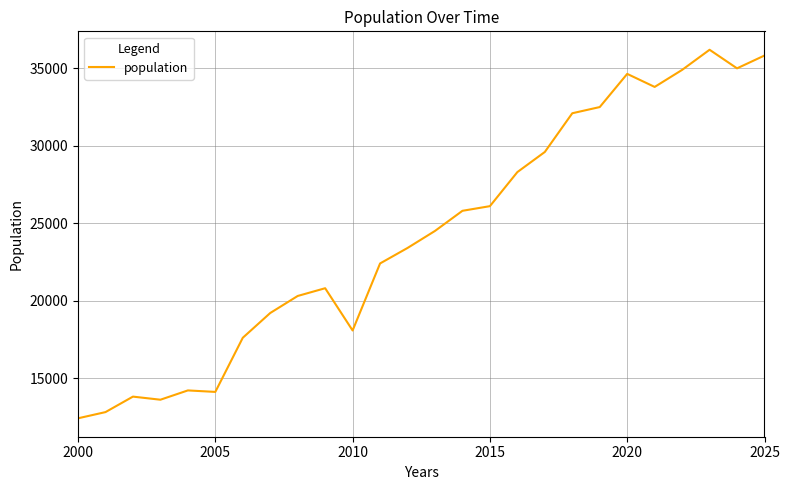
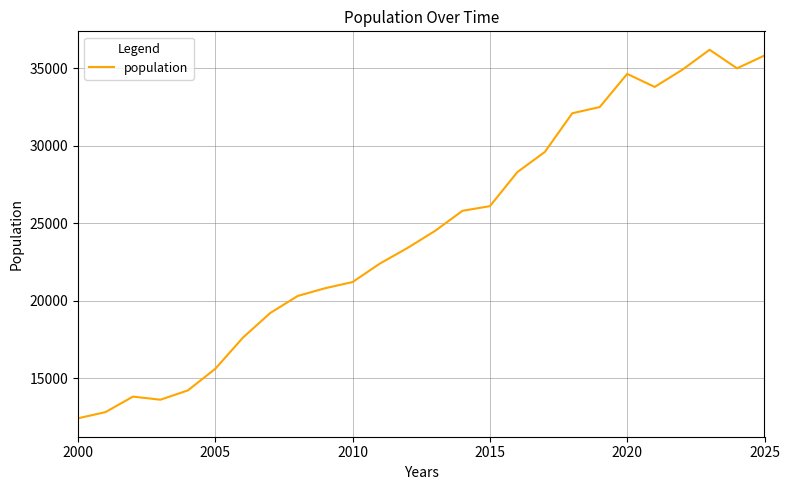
2005: 14100 -> 15600
2010: 18100 -> 21200
